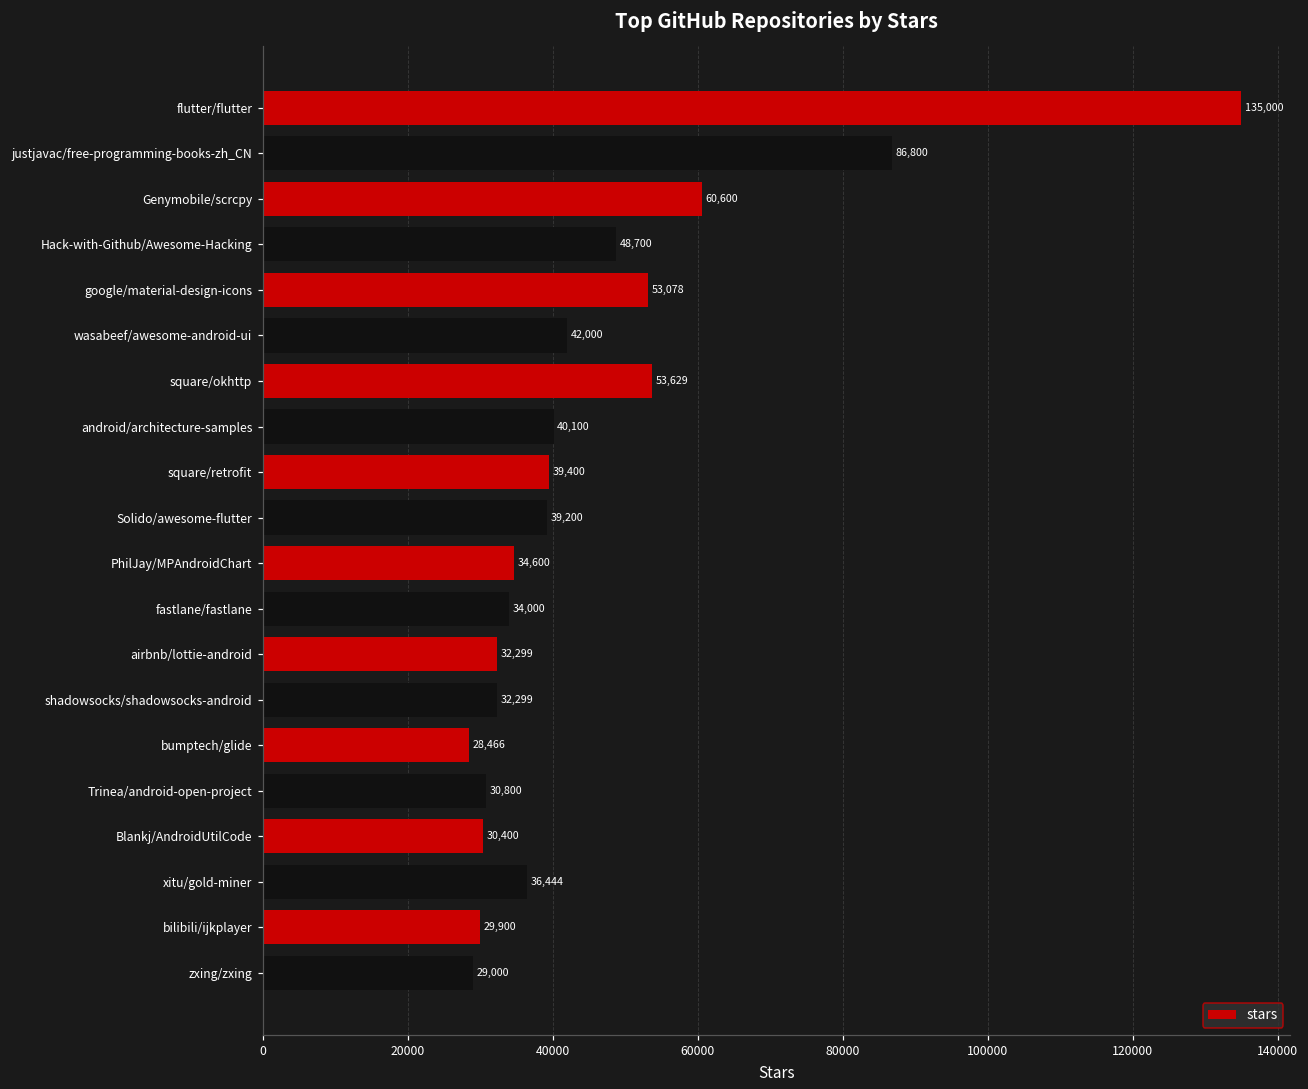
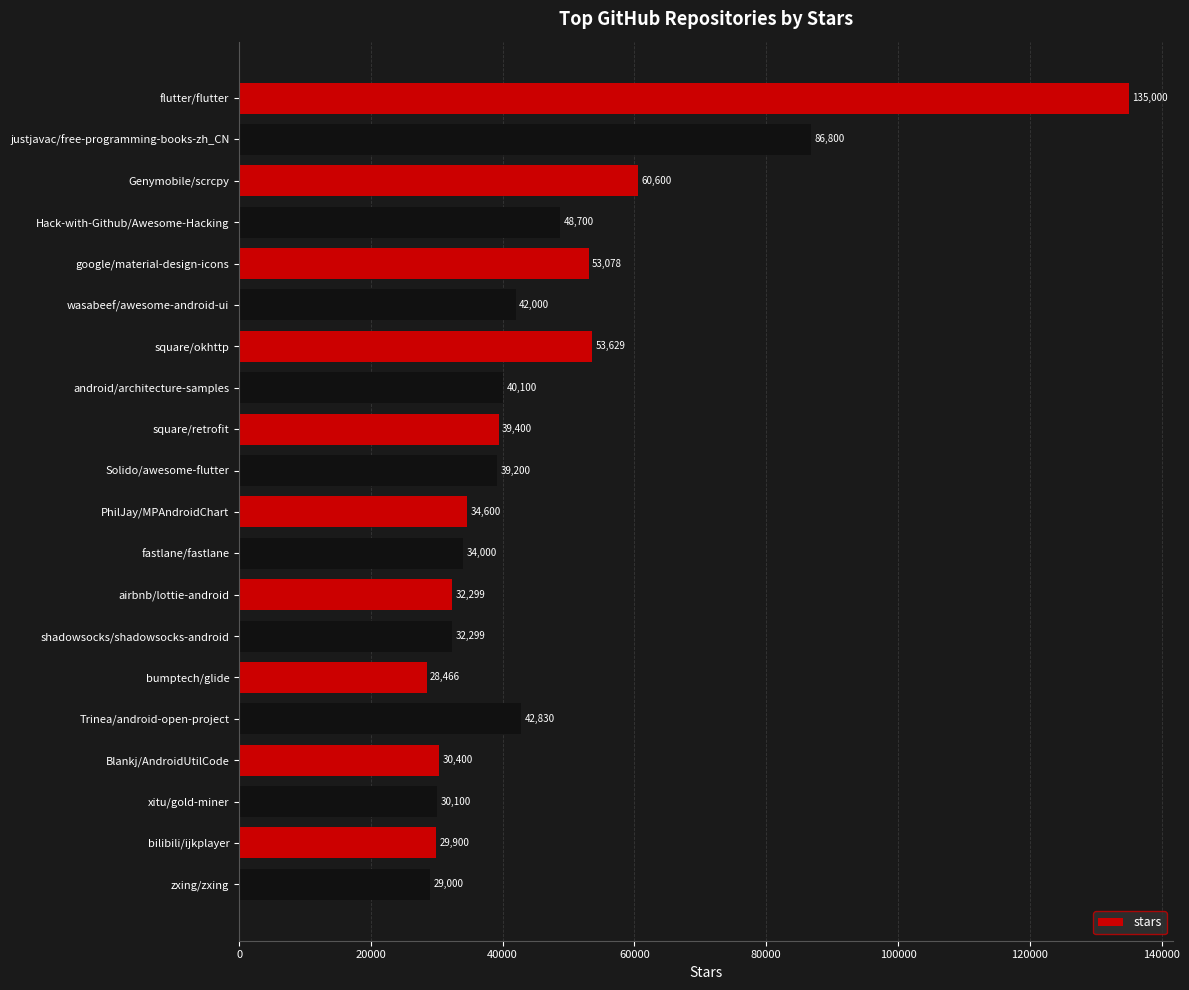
Trinea/android-open-project: 30,800 -> 42,830
xitu/gold-miner: 36,444 -> 30,100
